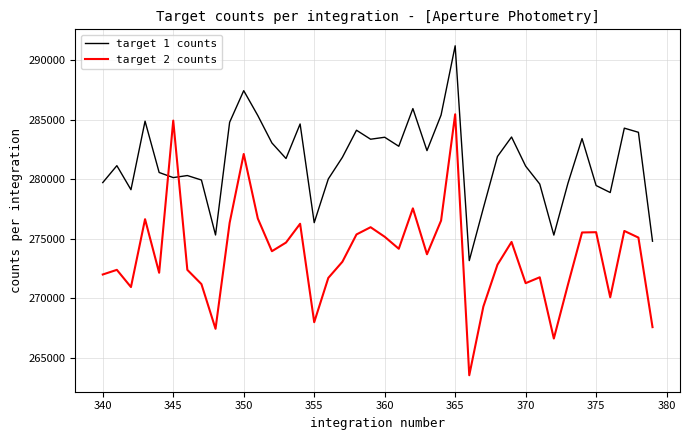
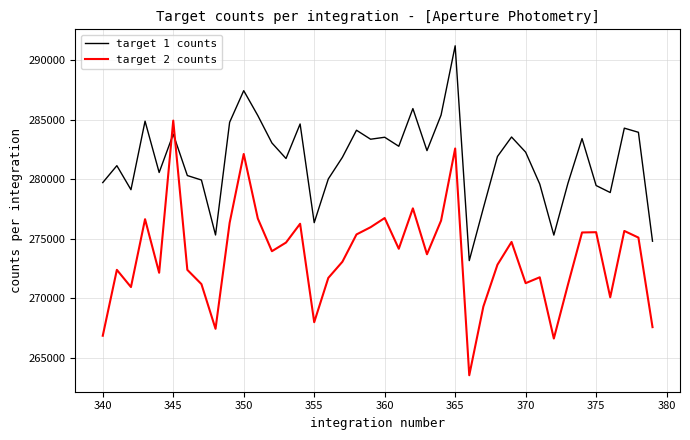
target 2 counts, 340: 272000 -> 266900
target 1 counts, 345: 280100 -> 283800
target 2 counts, 360: 275200 -> 276700
target 2 counts, 365: 285500 -> 282600
target 1 counts, 370: 281100 -> 282300
